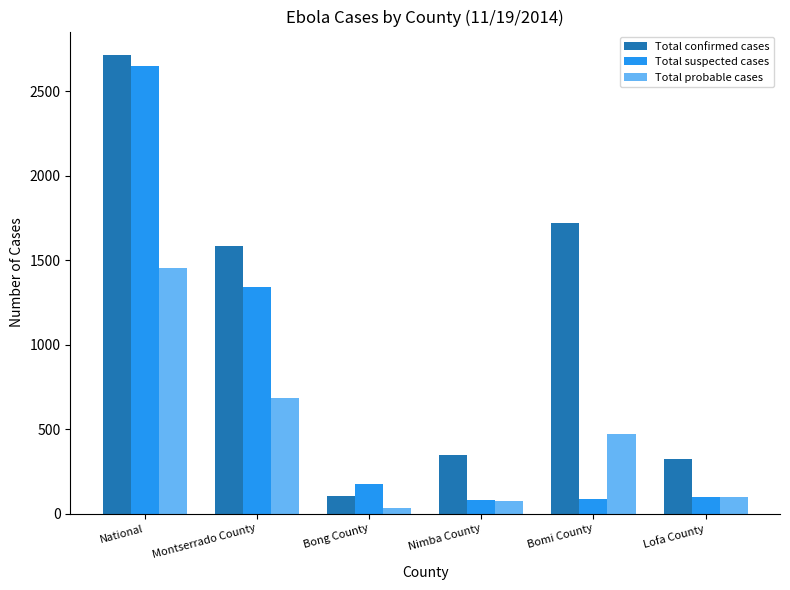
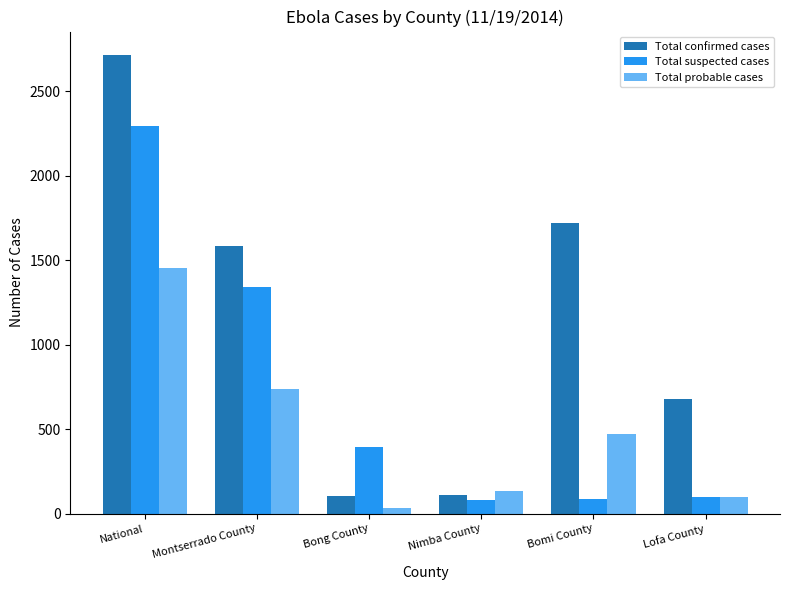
Total suspected cases, National: 2650 -> 2300
Total probable cases, Montserrado County: 680 -> 740
Total suspected cases, Bong County: 170 -> 390
Total confirmed cases, Nimba County: 350 -> 110
Total probable cases, Nimba County: 70 -> 140
Total confirmed cases, Lofa County: 330 -> 680
